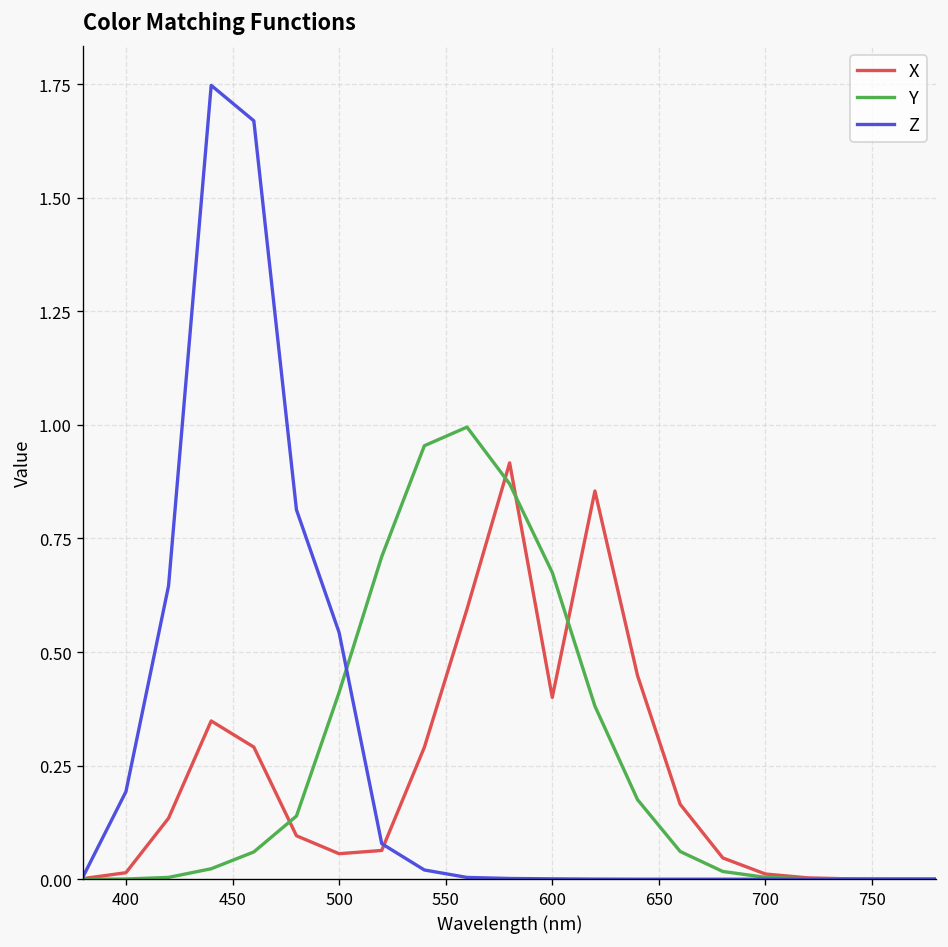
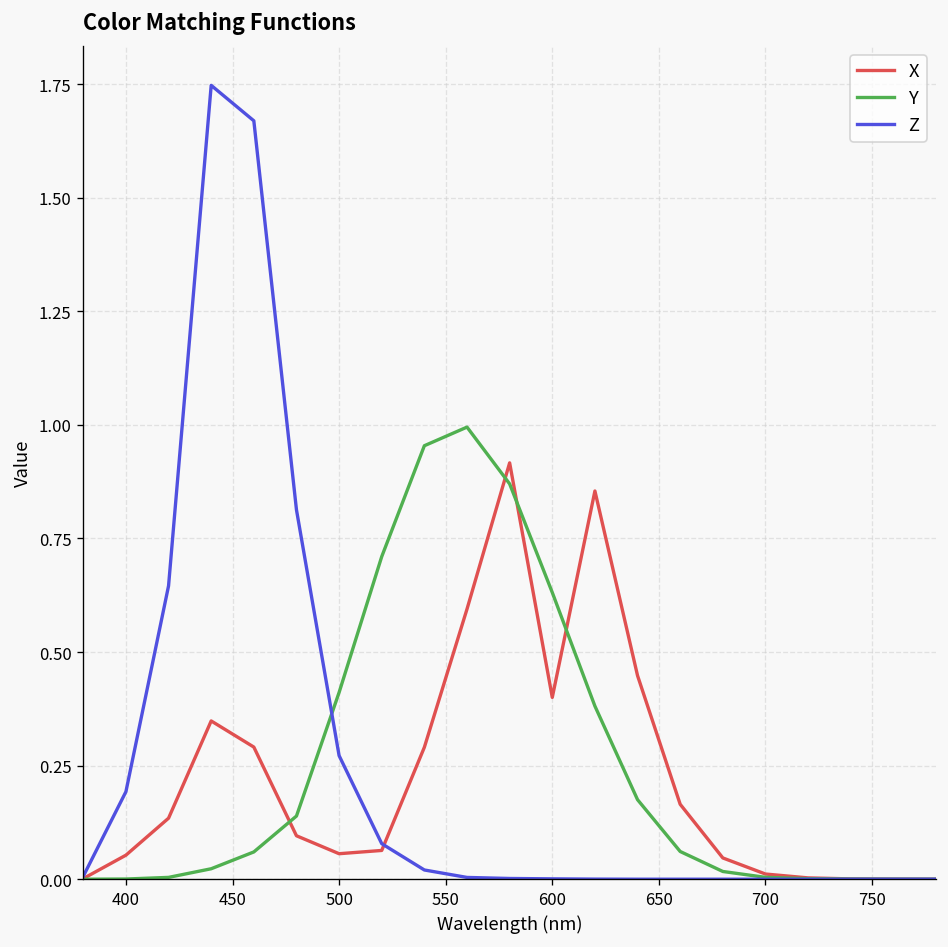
X, 400: 0.01 -> 0.05
Z, 500: 0.54 -> 0.27
Y, 600: 0.68 -> 0.63
